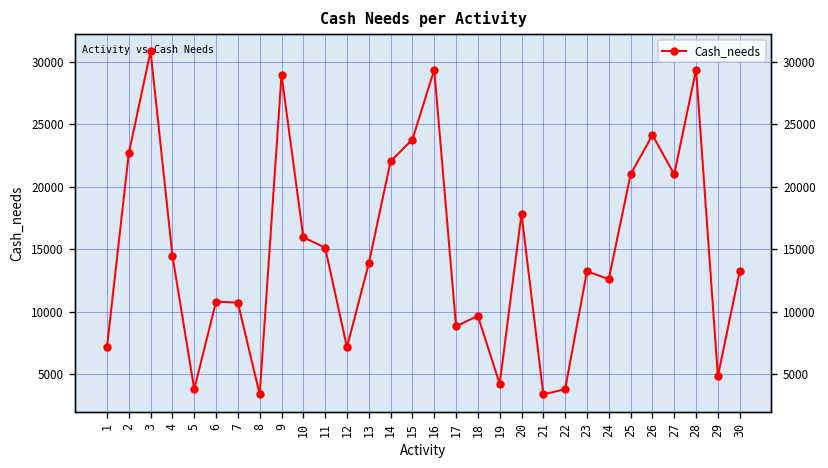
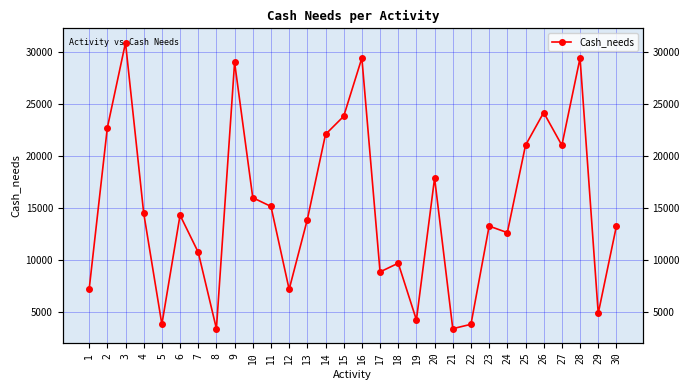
6: 10800 -> 14300
